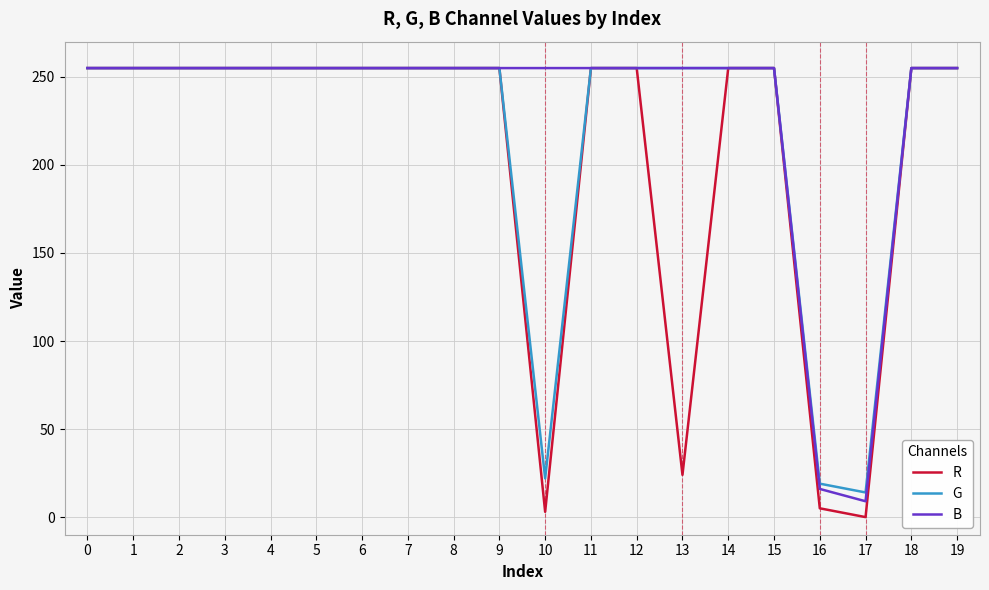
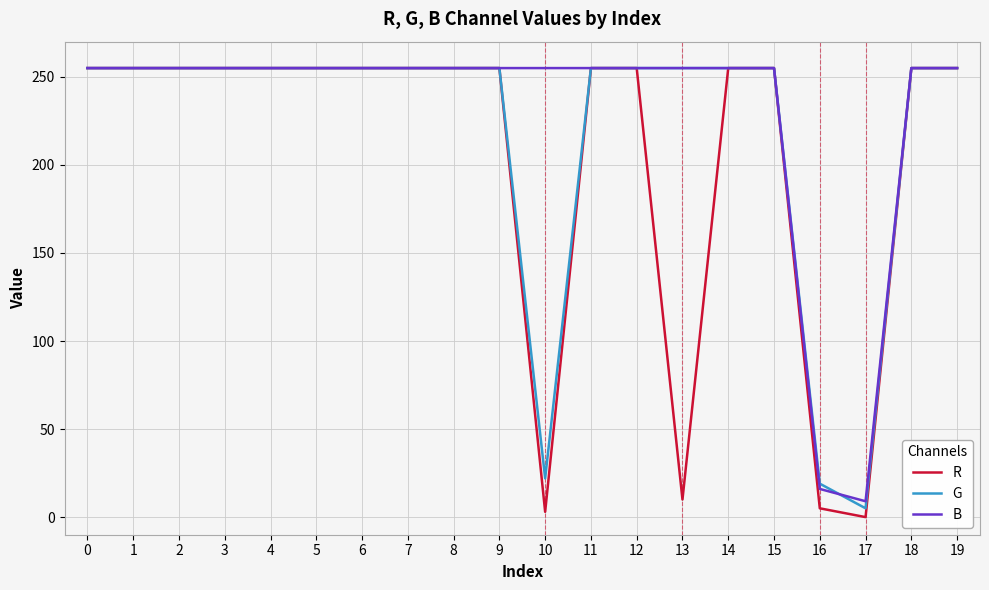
R, 13: 24 -> 10
G, 17: 14 -> 5
